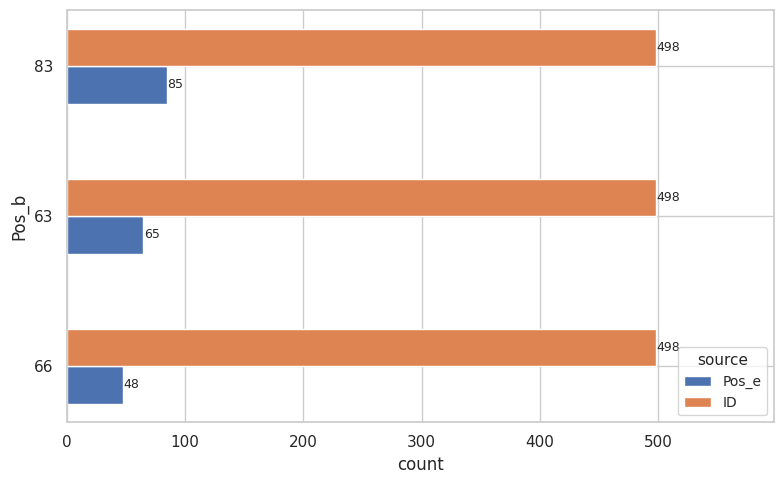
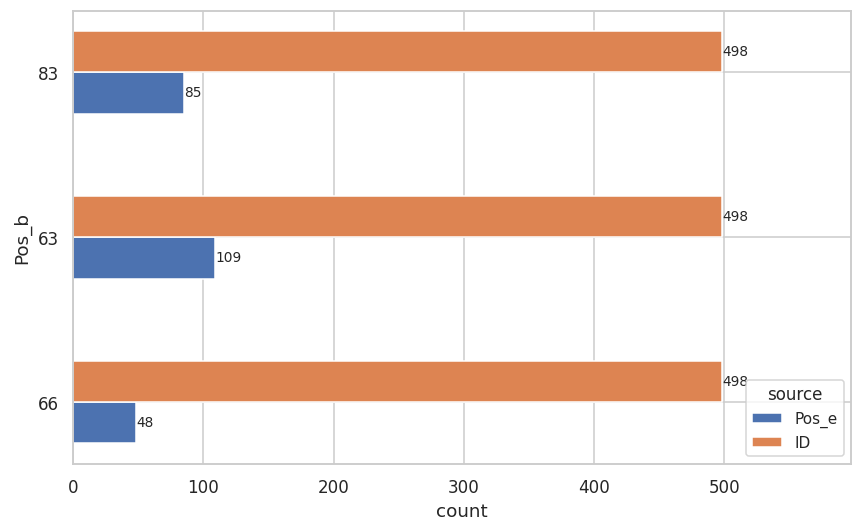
Pos_e, 63: 65 -> 109
